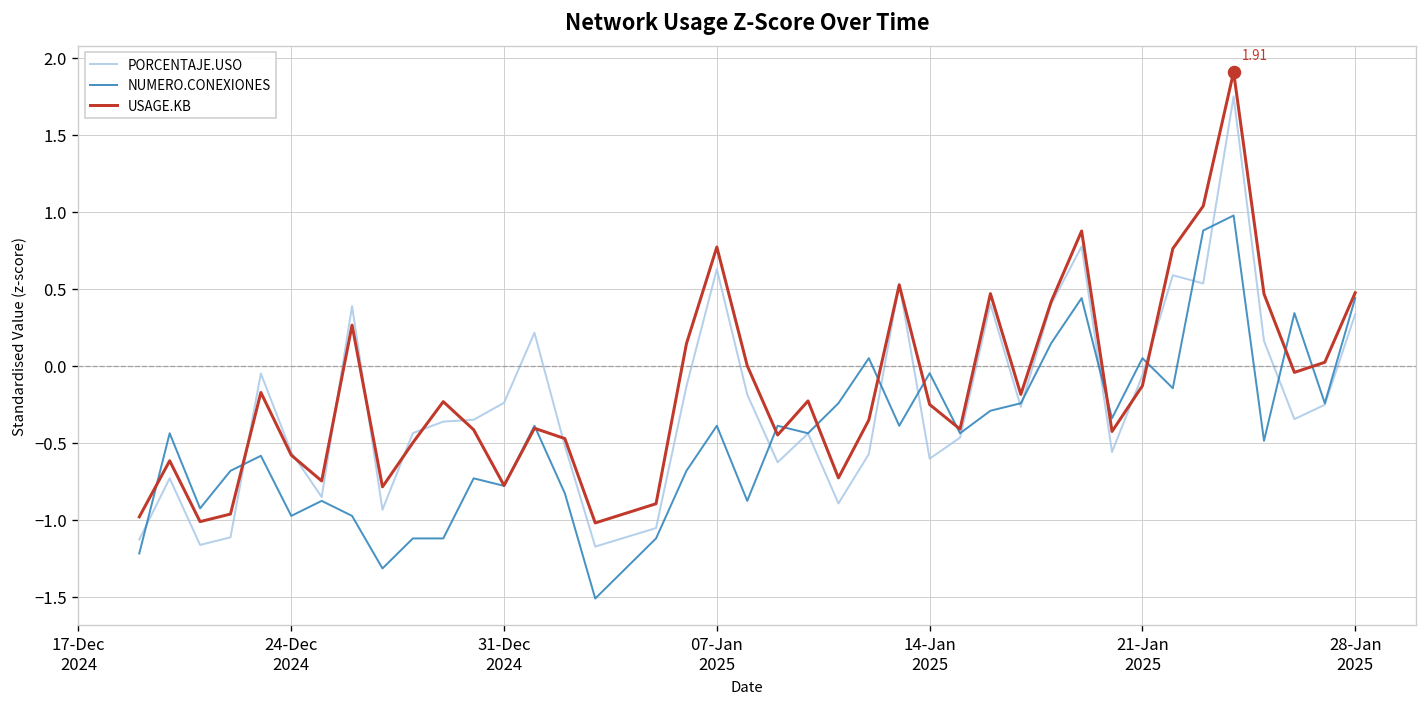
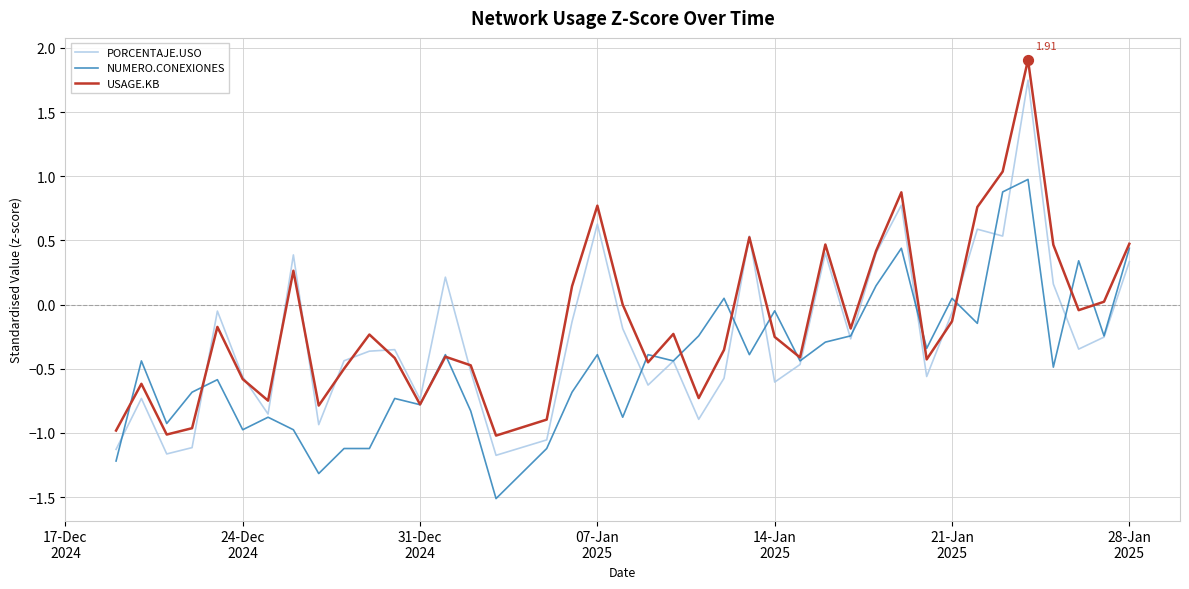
PORCENTAJE.USO, 31-Dec 2024: -0.24 -> -0.74
